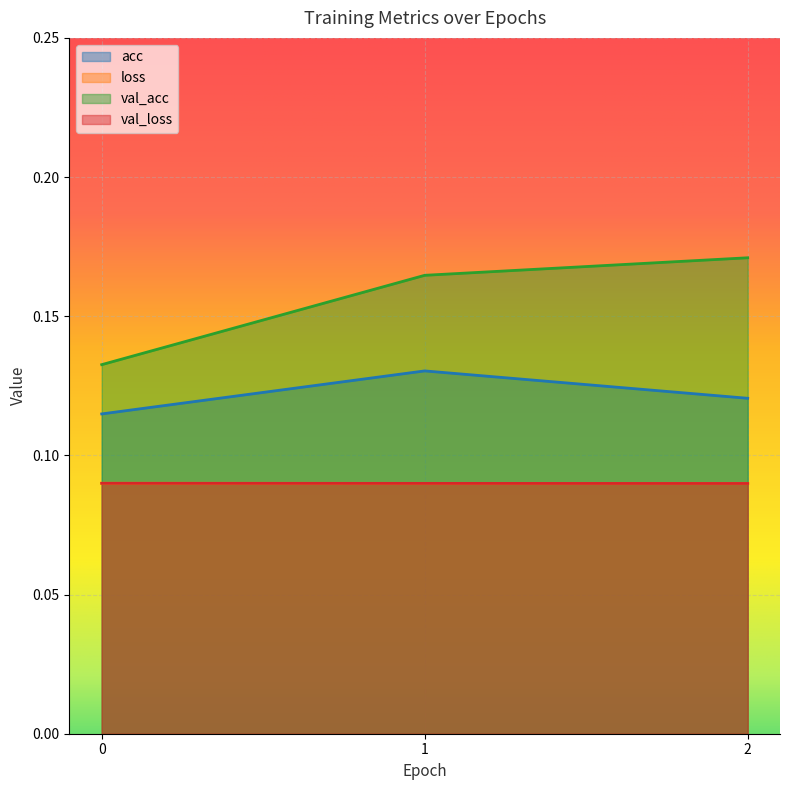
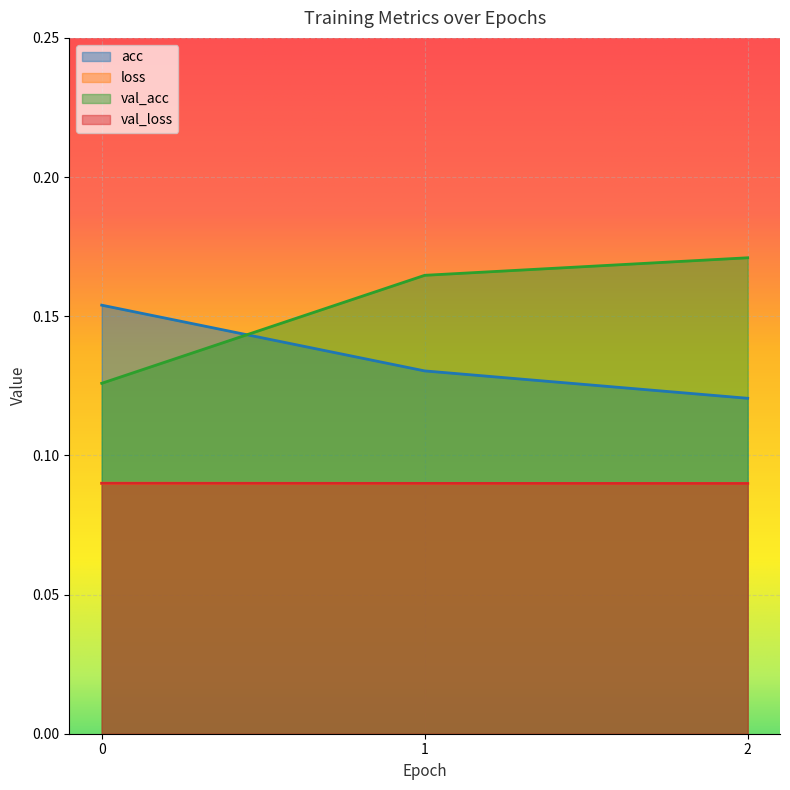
acc, 0: 0.115 -> 0.154
val_acc, 0: 0.133 -> 0.126
